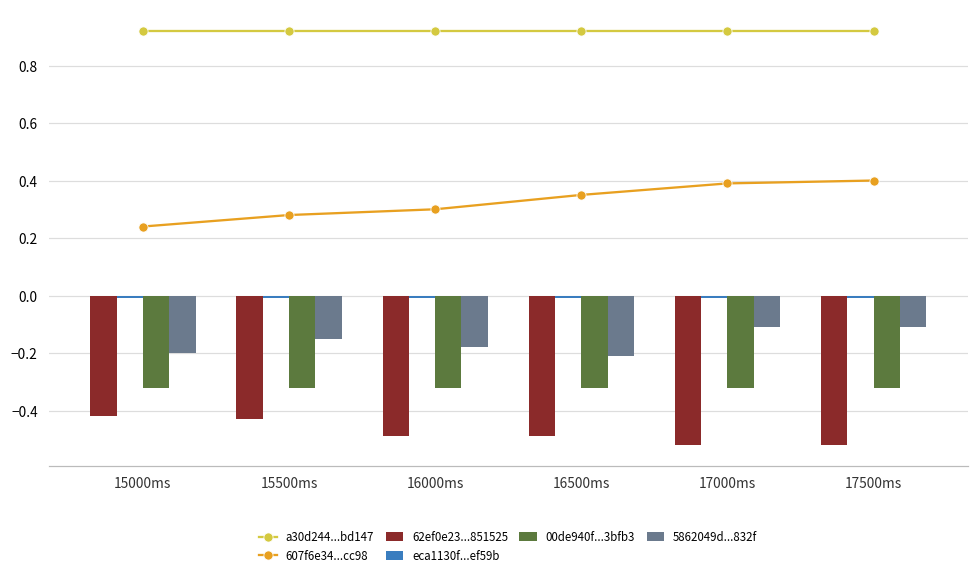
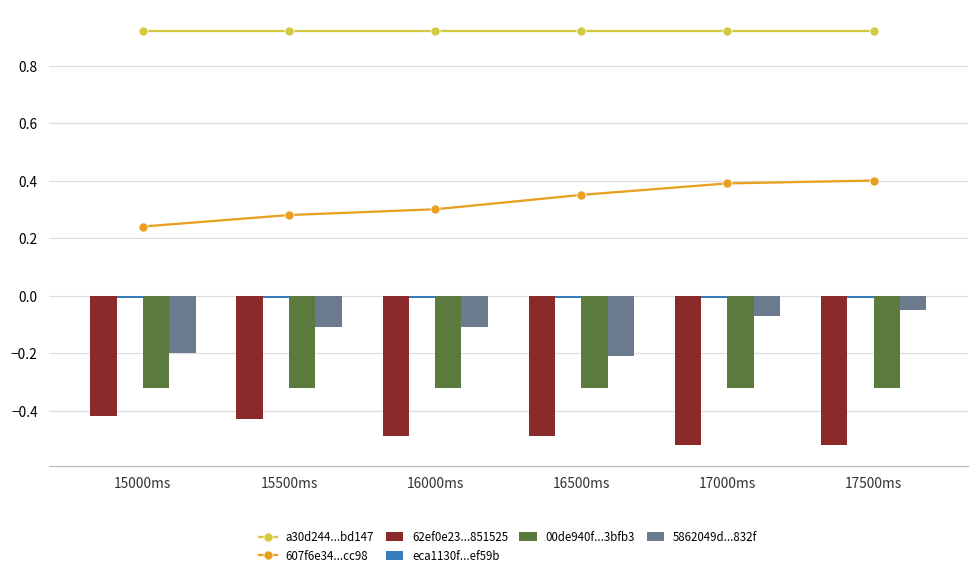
5862049d...832f, 15500ms: -0.15 -> -0.11
5862049d...832f, 16000ms: -0.18 -> -0.11
5862049d...832f, 17000ms: -0.11 -> -0.07
5862049d...832f, 17500ms: -0.11 -> -0.05
